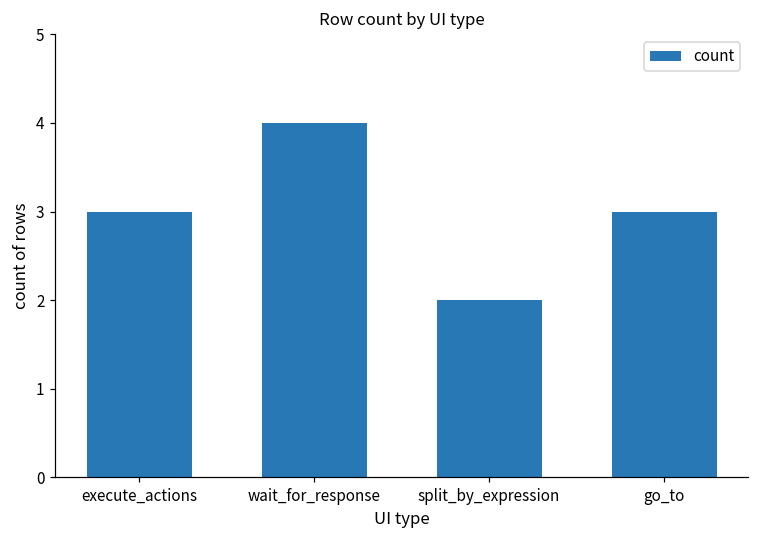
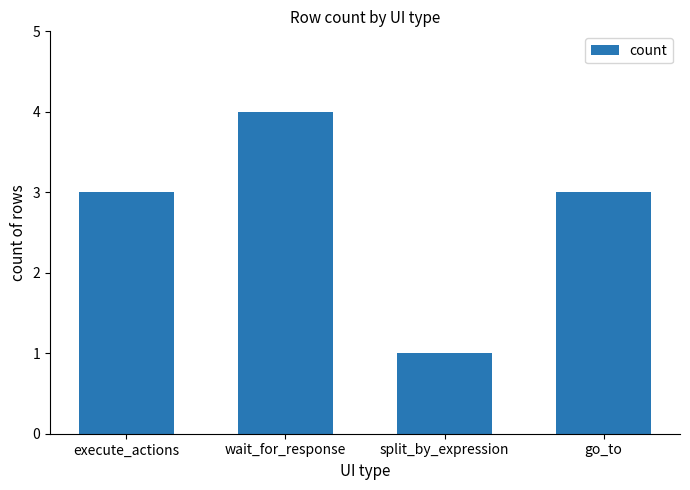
split_by_expression: 2 -> 1
